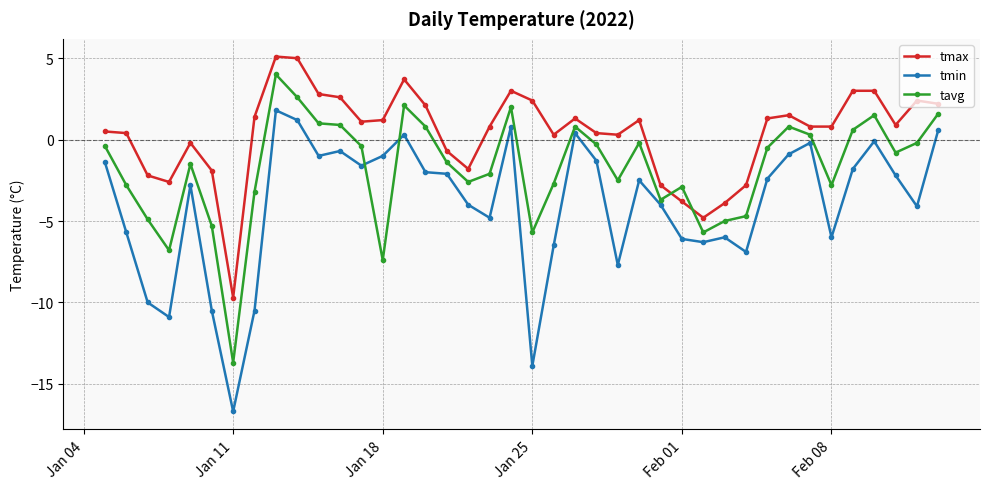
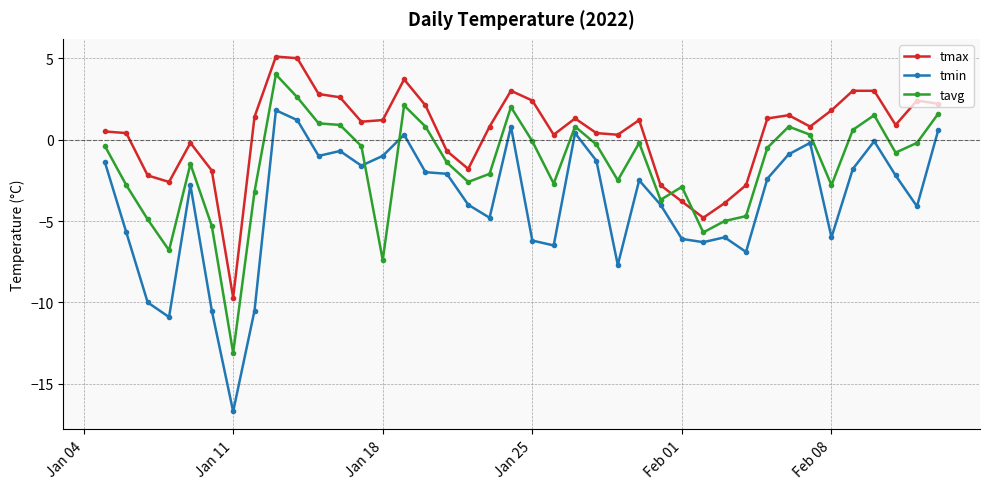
tavg, Jan 11: -13.7 -> -13.1
tmin, Jan 25: -13.9 -> -6.2
tavg, Jan 25: -5.7 -> -0.1
tmax, Feb 08: 0.8 -> 1.8
